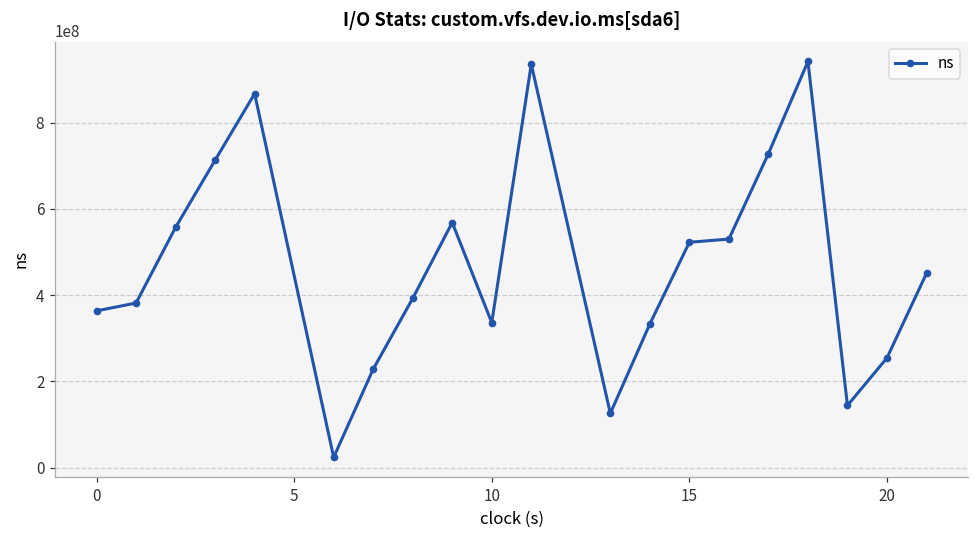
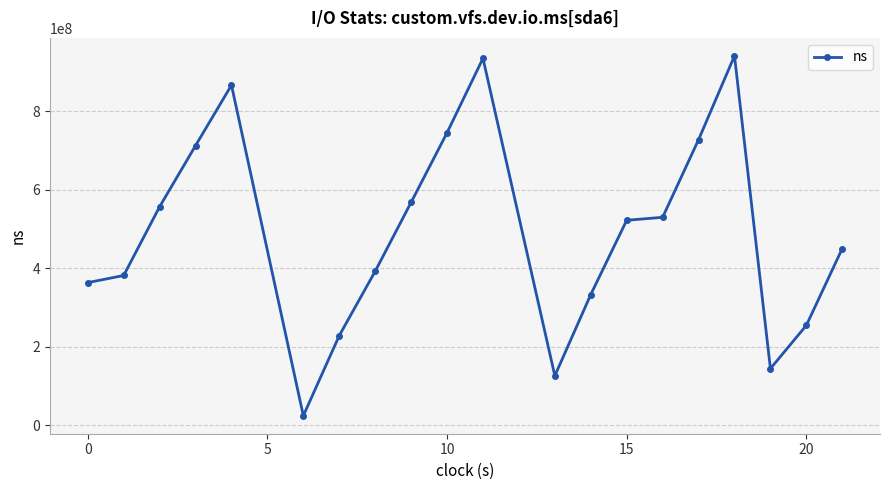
10: 340000000 -> 750000000
